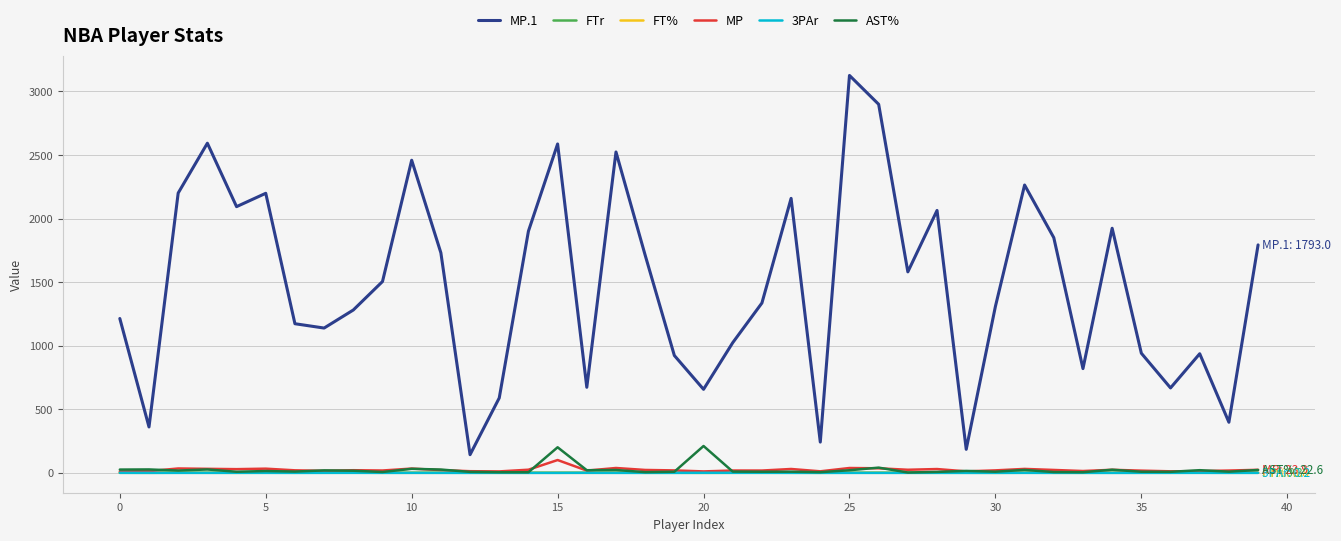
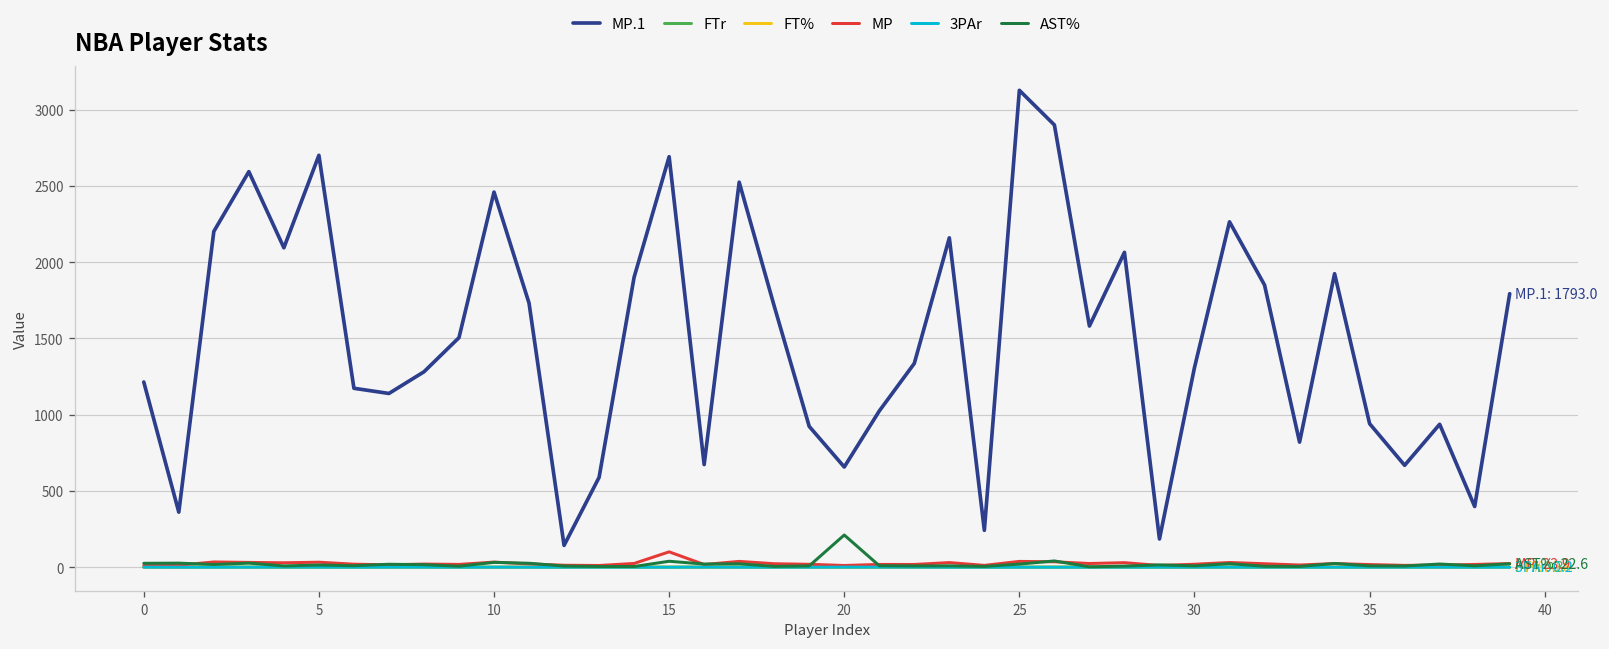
MP.1, 5: 2200 -> 2700
MP.1, 15: 2590 -> 2690
AST%, 15: 200 -> 40
